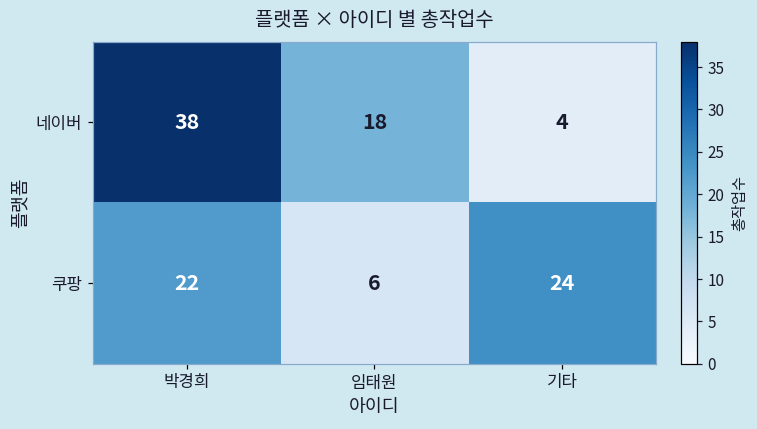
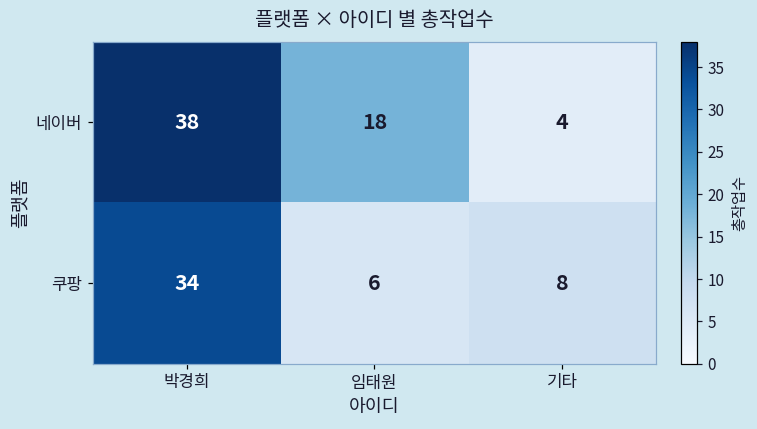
쿠팡, 박경희: 22 -> 34
쿠팡, 기타: 24 -> 8
